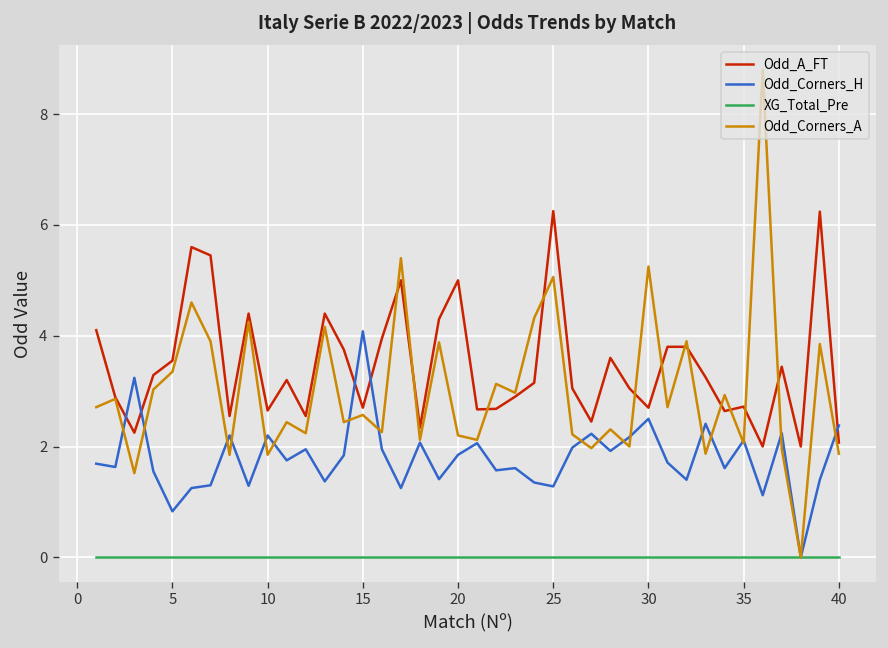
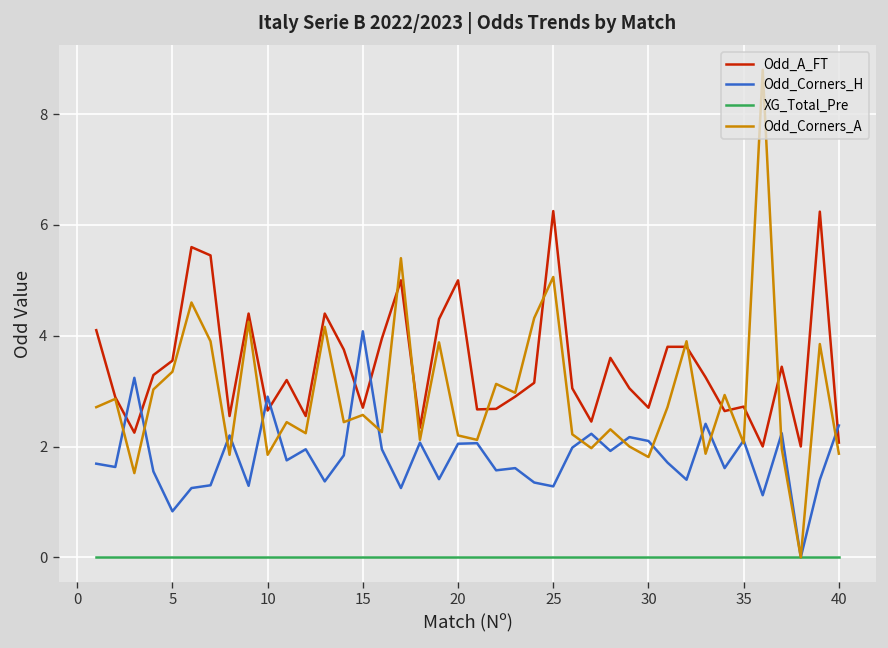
Odd_Corners_H, 10: 2.2 -> 2.9
Odd_Corners_H, 20: 1.9 -> 2.1
Odd_Corners_H, 30: 2.5 -> 2.1
Odd_Corners_A, 30: 5.3 -> 1.8
